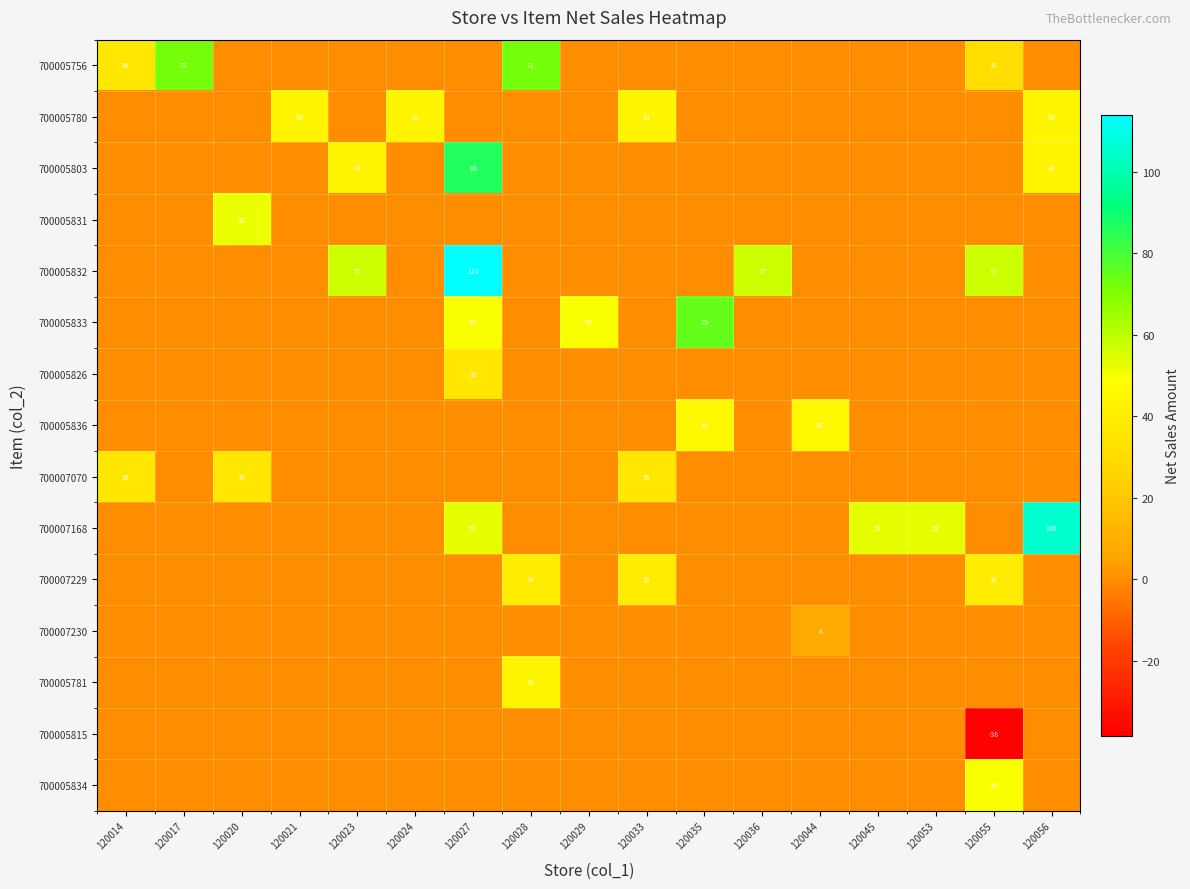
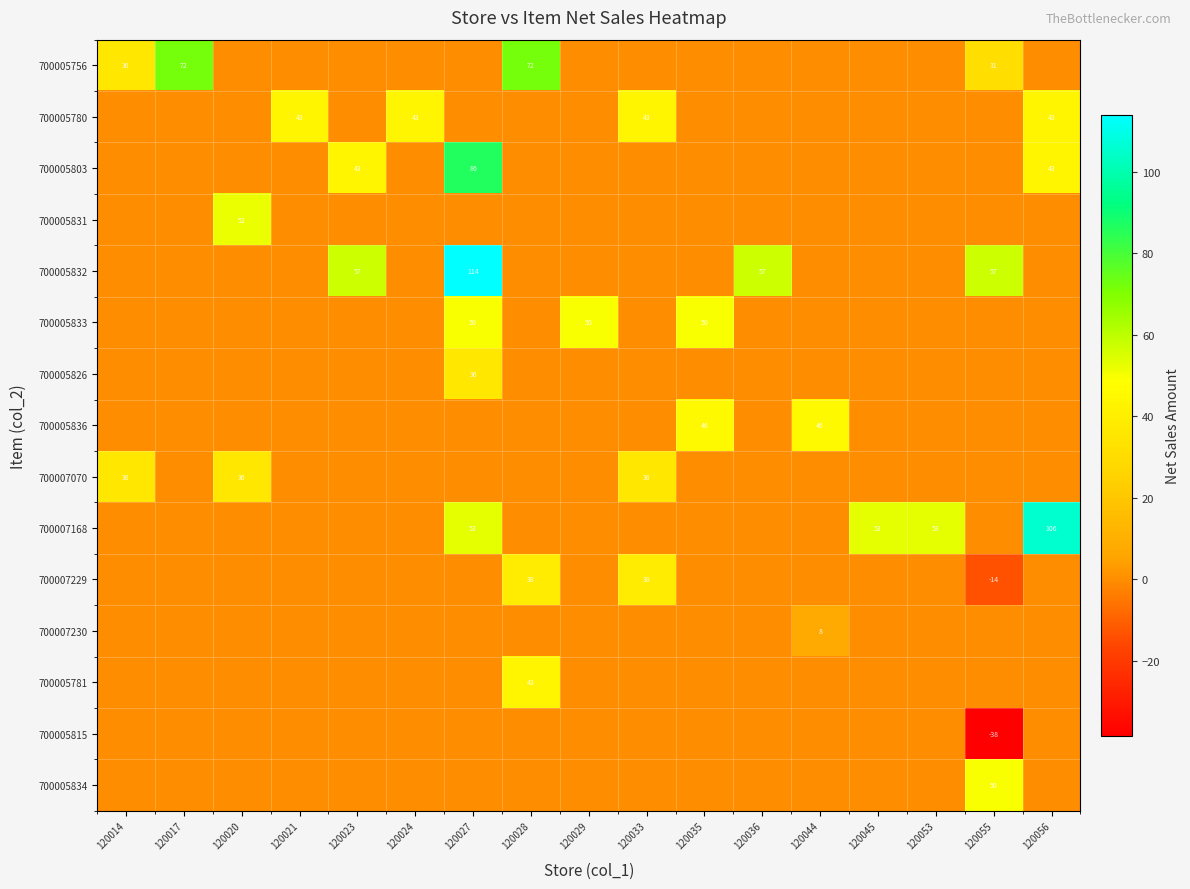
700005833, 120035: 75 -> 50
700007229, 120055: 38 -> -14
